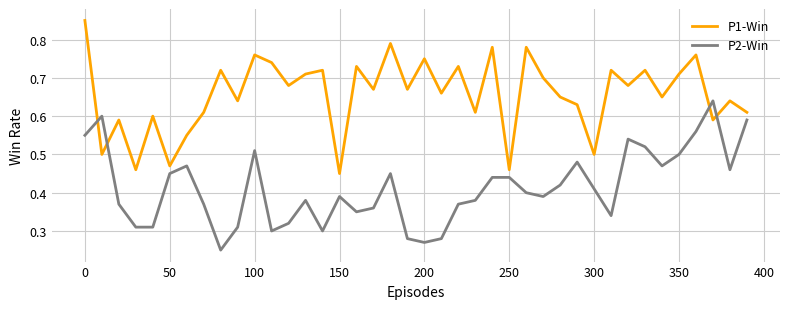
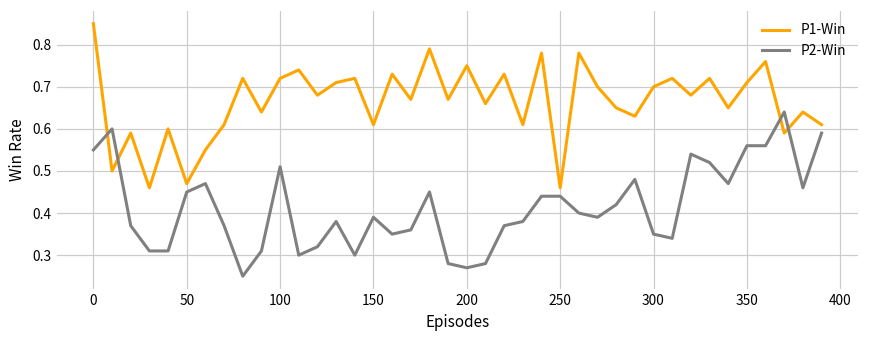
P1-Win, 100: 0.76 -> 0.72
P1-Win, 150: 0.45 -> 0.61
P1-Win, 300: 0.5 -> 0.7
P2-Win, 300: 0.41 -> 0.35
P2-Win, 350: 0.50 -> 0.56
